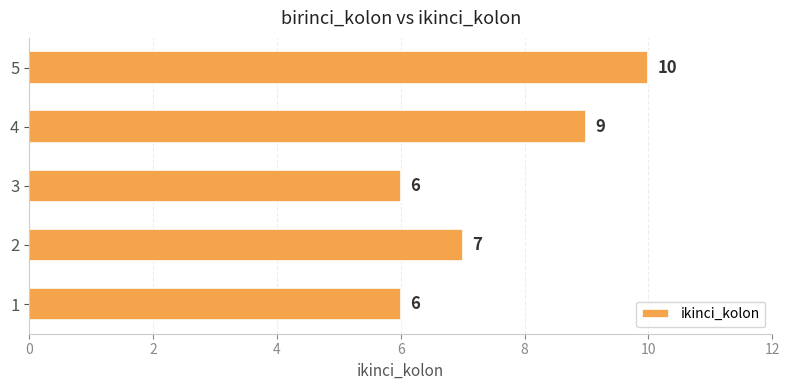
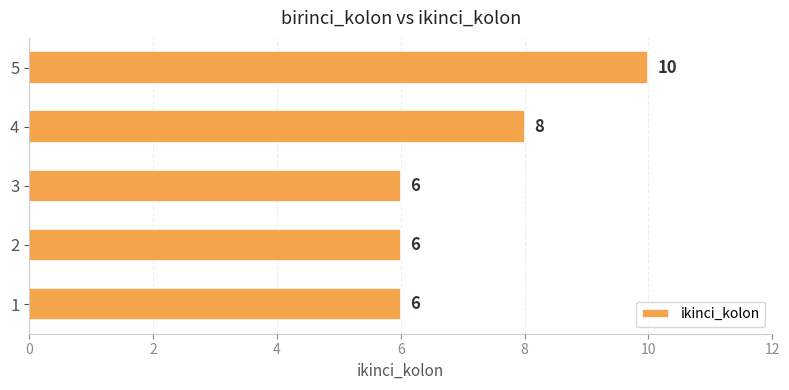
4: 9 -> 8
2: 7 -> 6
